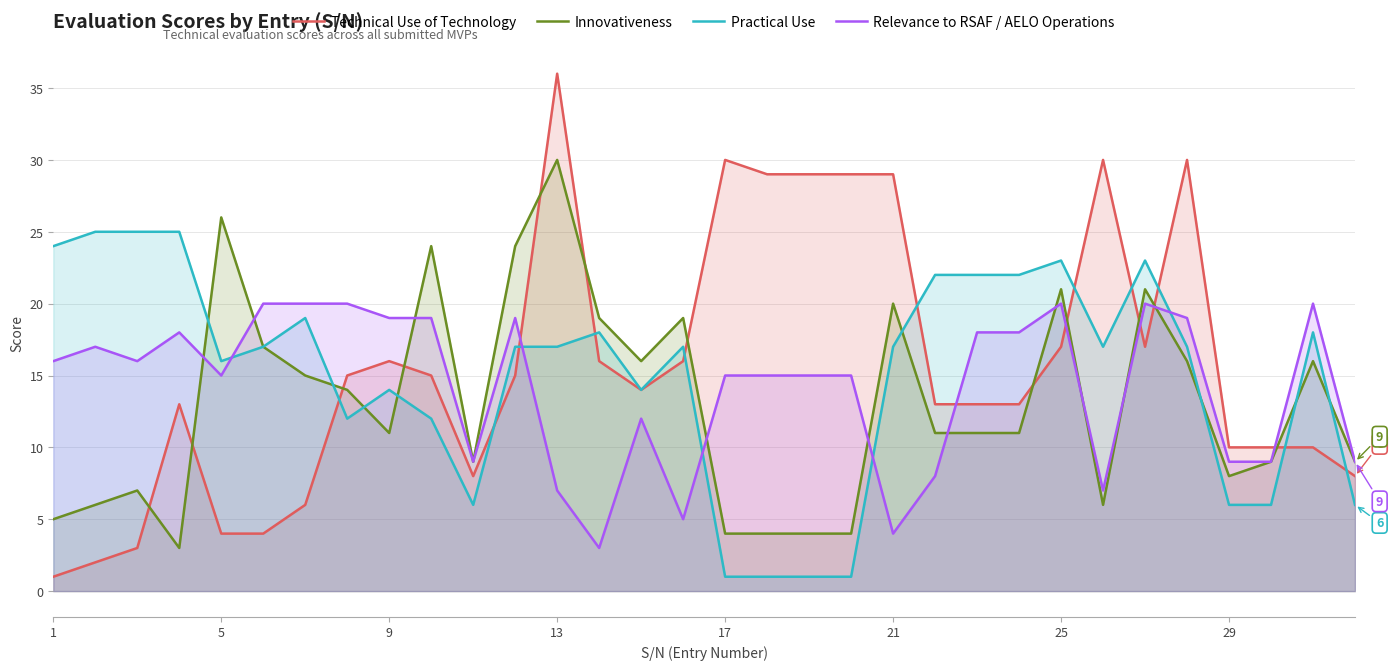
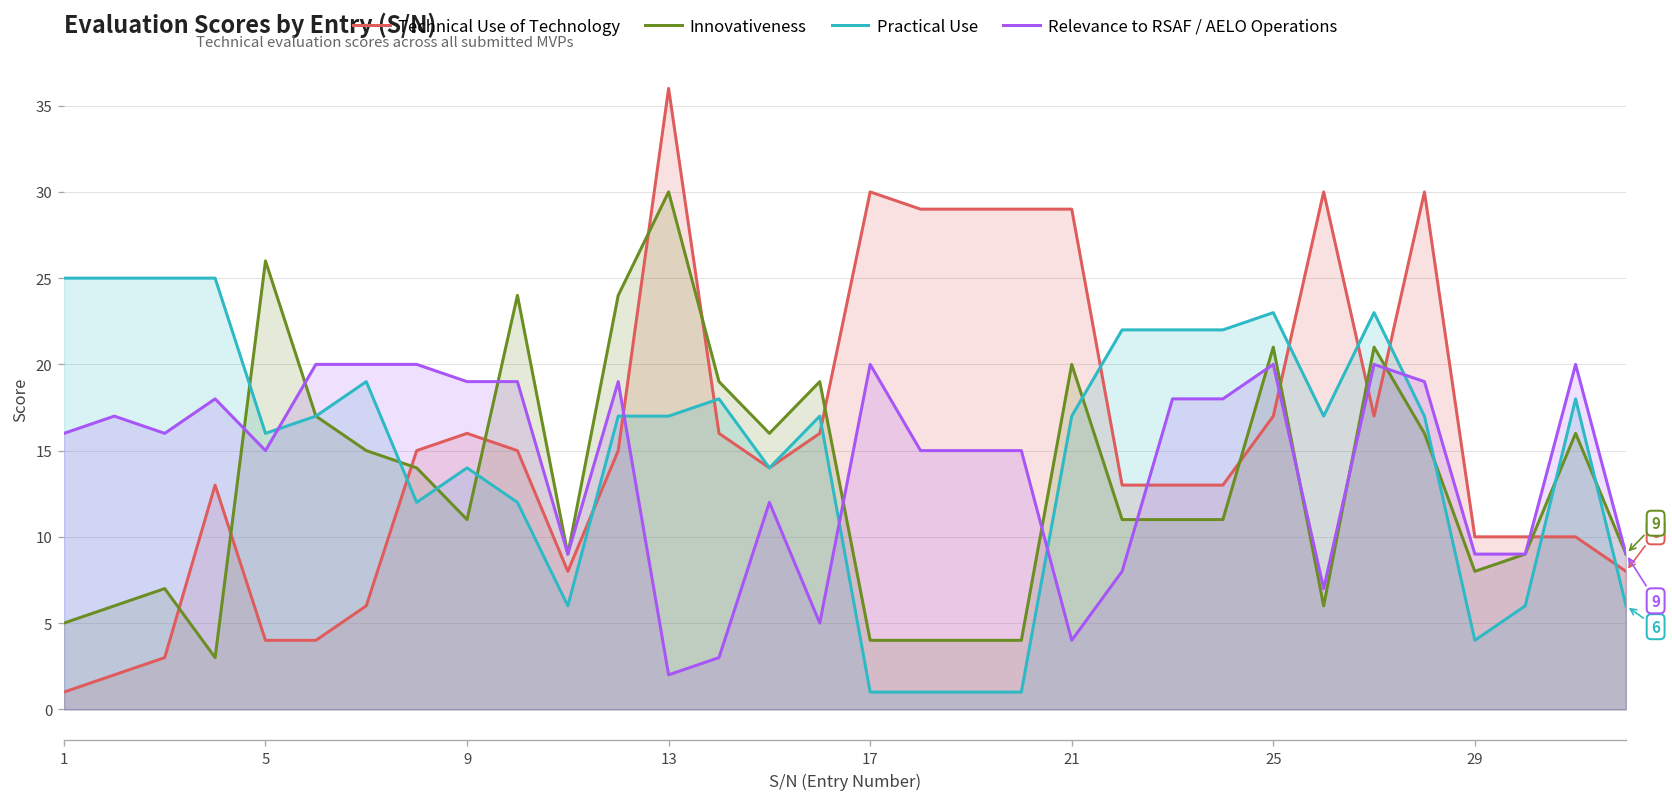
Practical Use, 1: 24 -> 25
Relevance to RSAF / AELO Operations, 13: 7 -> 2
Relevance to RSAF / AELO Operations, 17: 15 -> 20
Practical Use, 29: 6 -> 4
